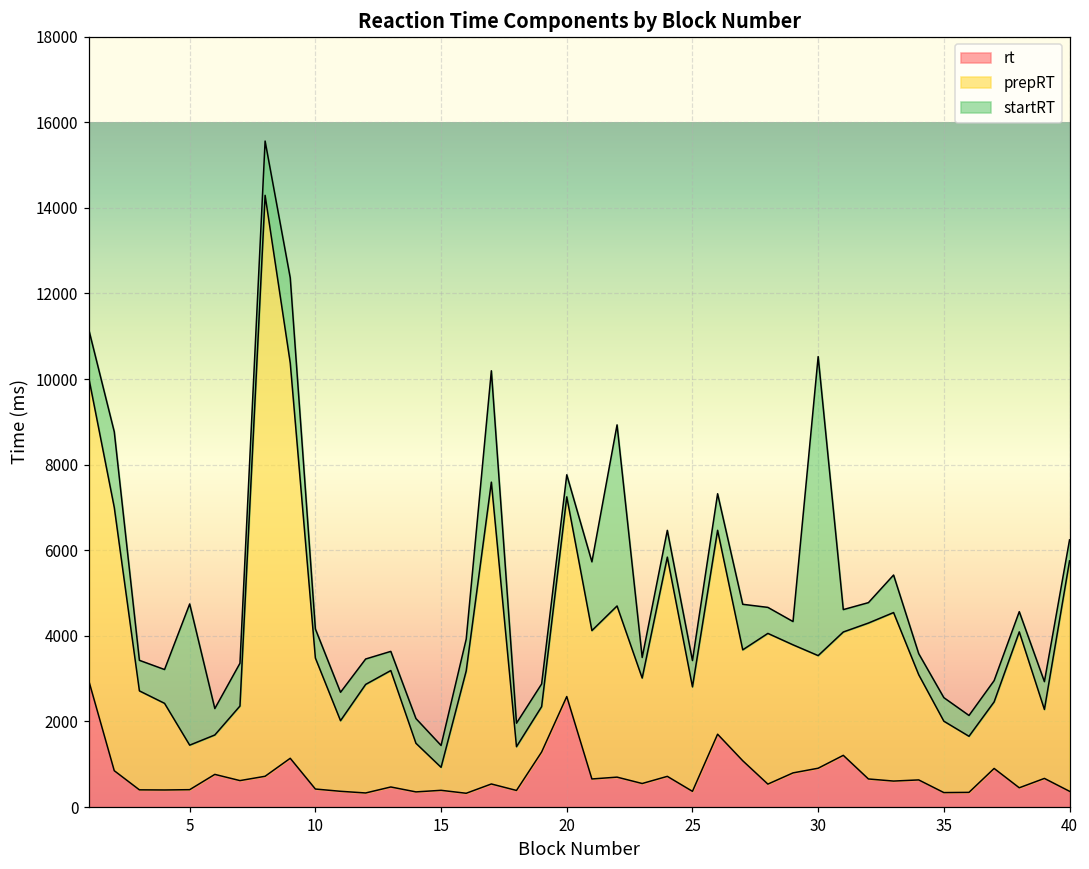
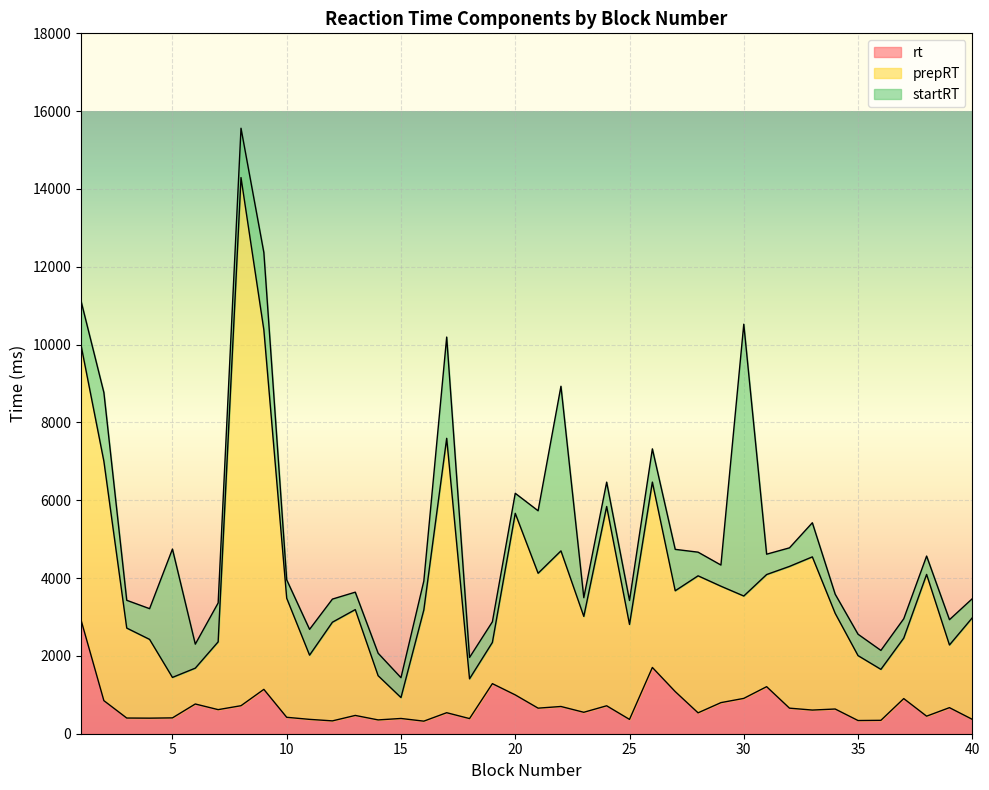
startRT, 10: 700 -> 500
rt, 20: 2600 -> 1000
prepRT, 40: 5400 -> 2600
